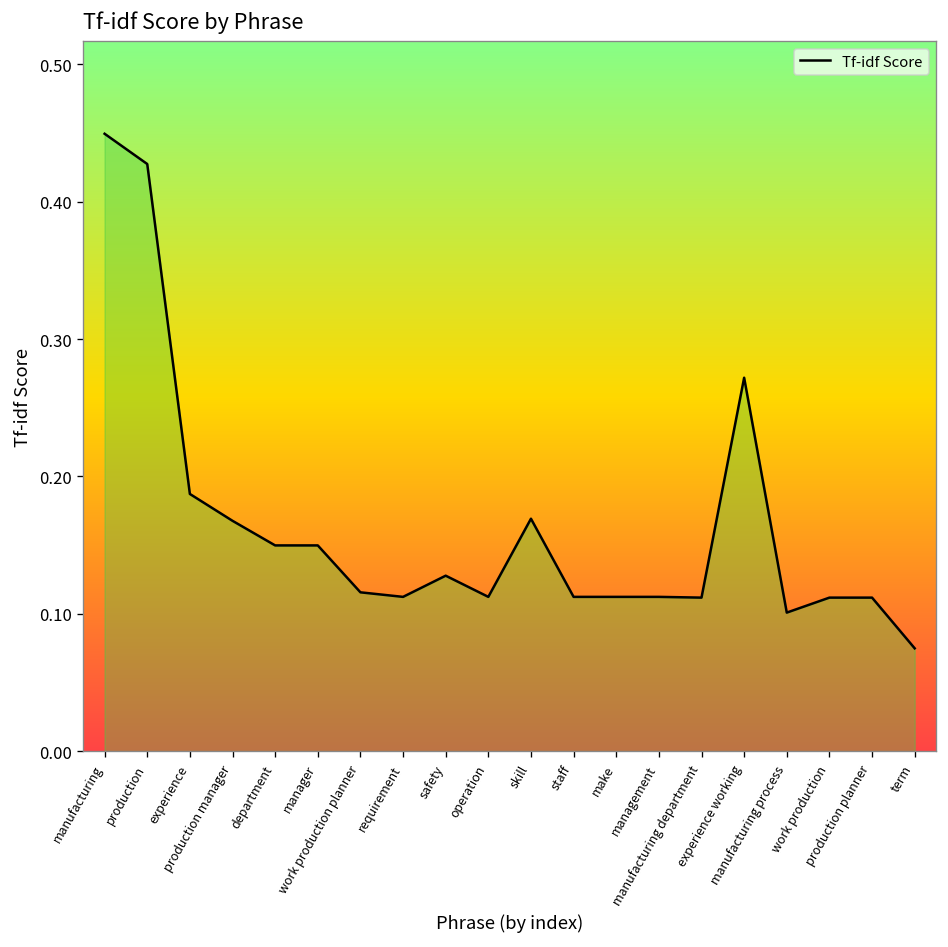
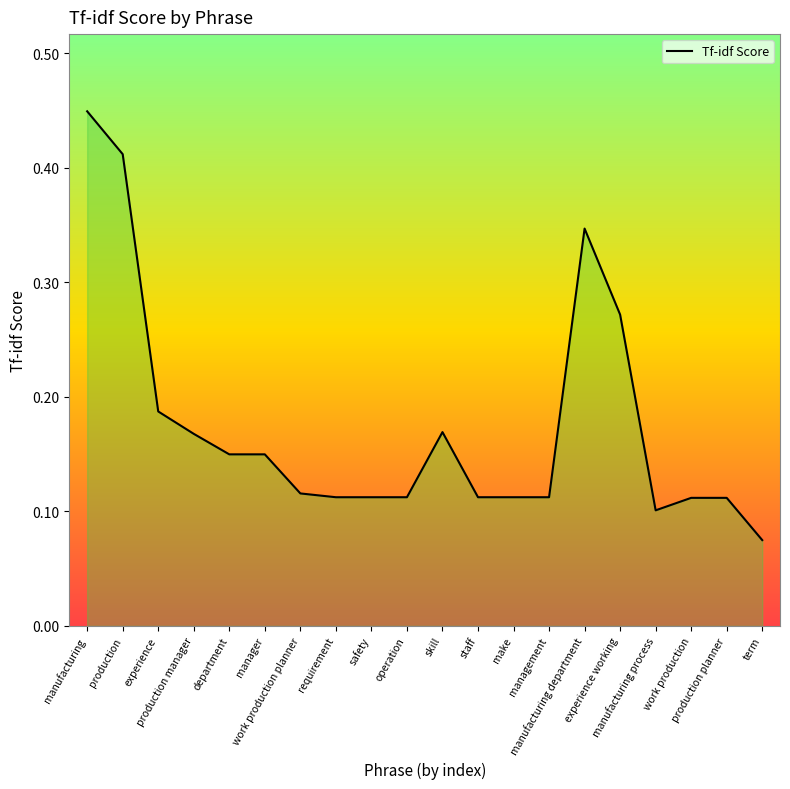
production: 0.427 -> 0.412
safety: 0.128 -> 0.112
manufacturing department: 0.112 -> 0.347
